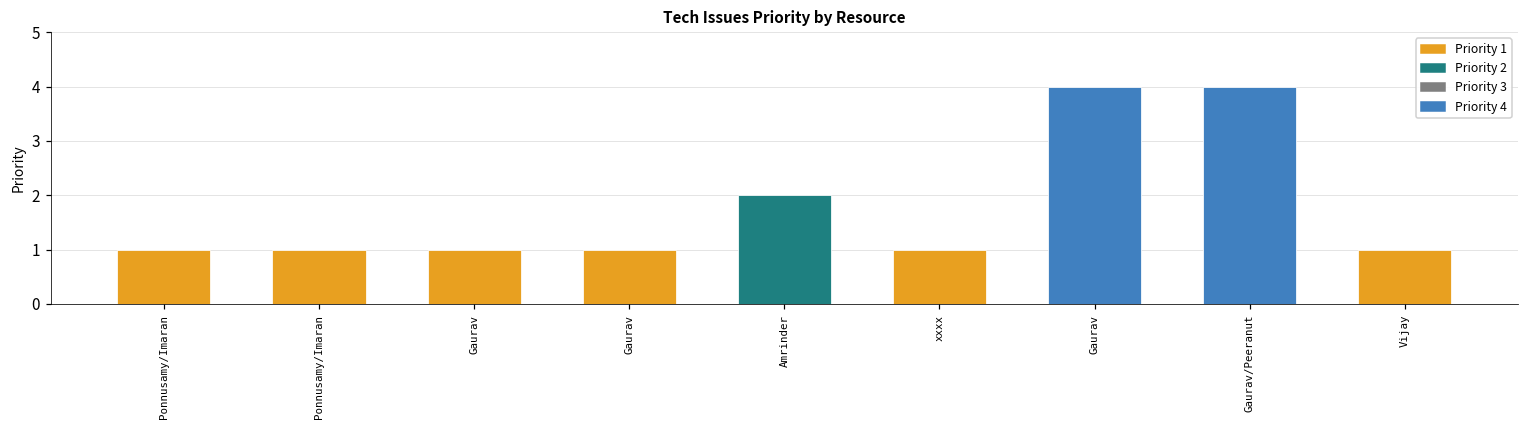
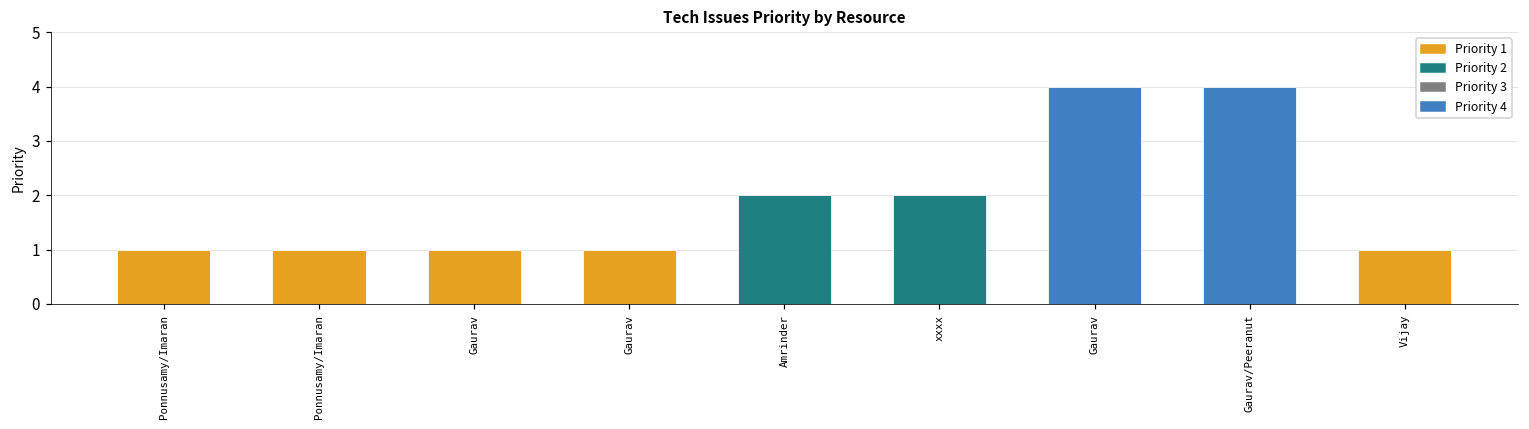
xxxx: 1 -> 2
